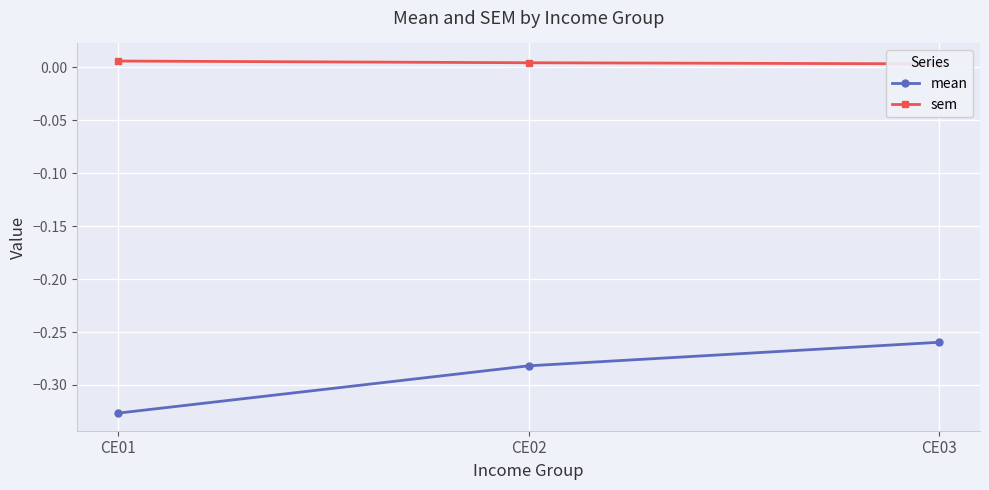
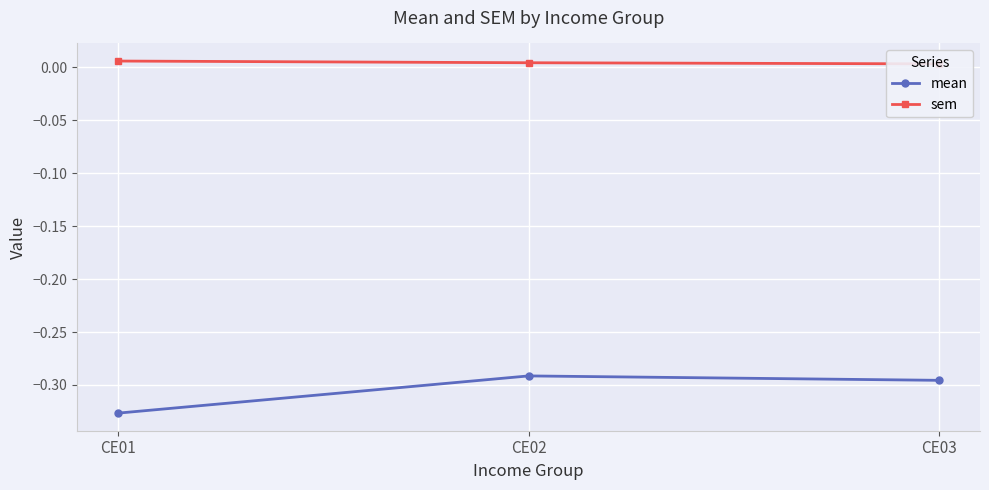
mean, CE02: -0.282 -> -0.291
mean, CE03: -0.260 -> -0.296
